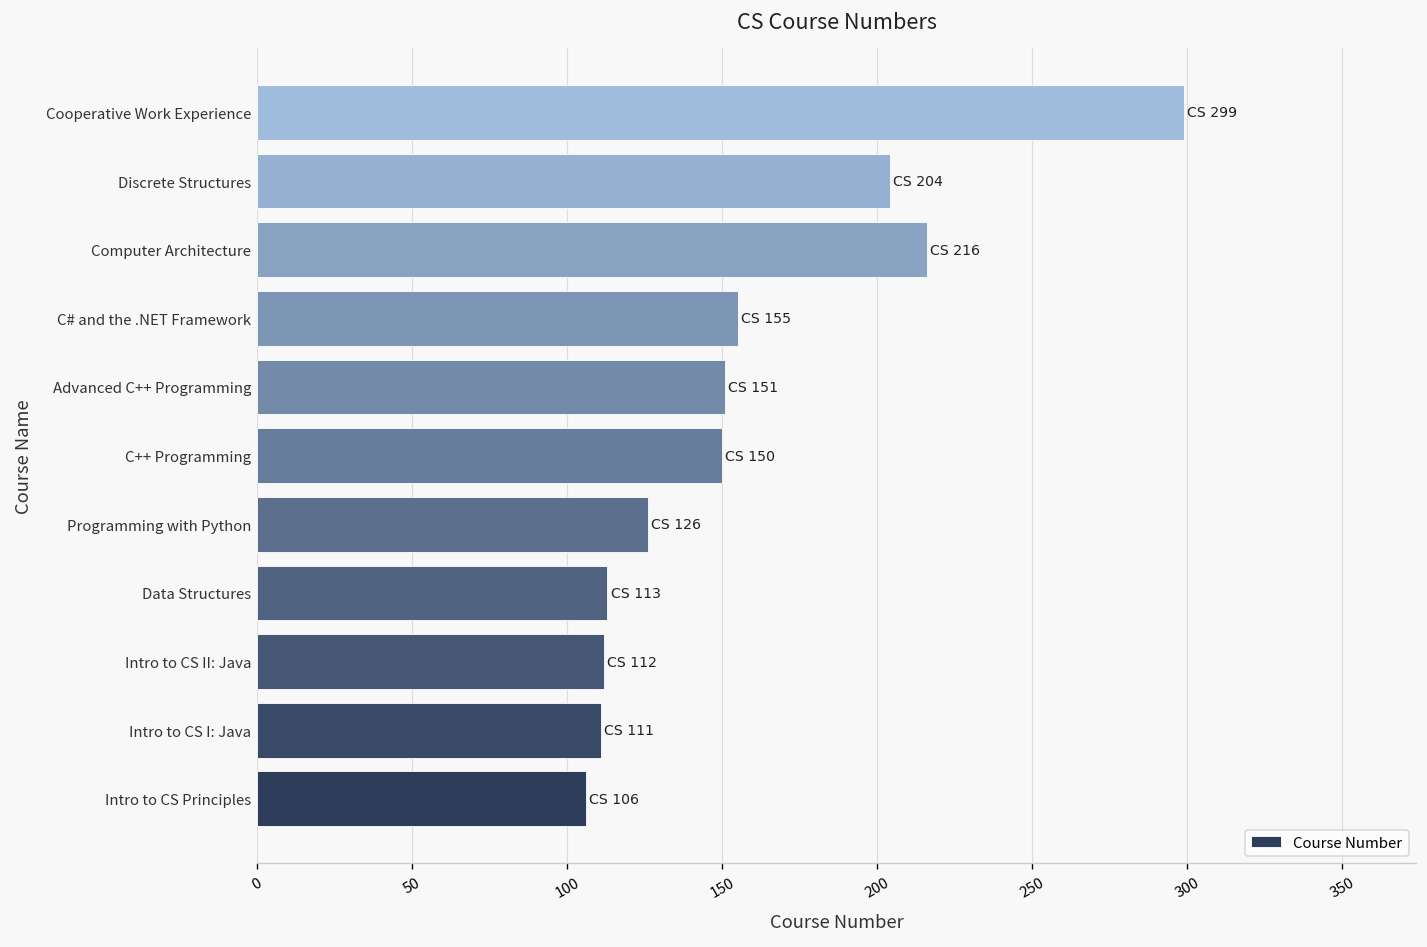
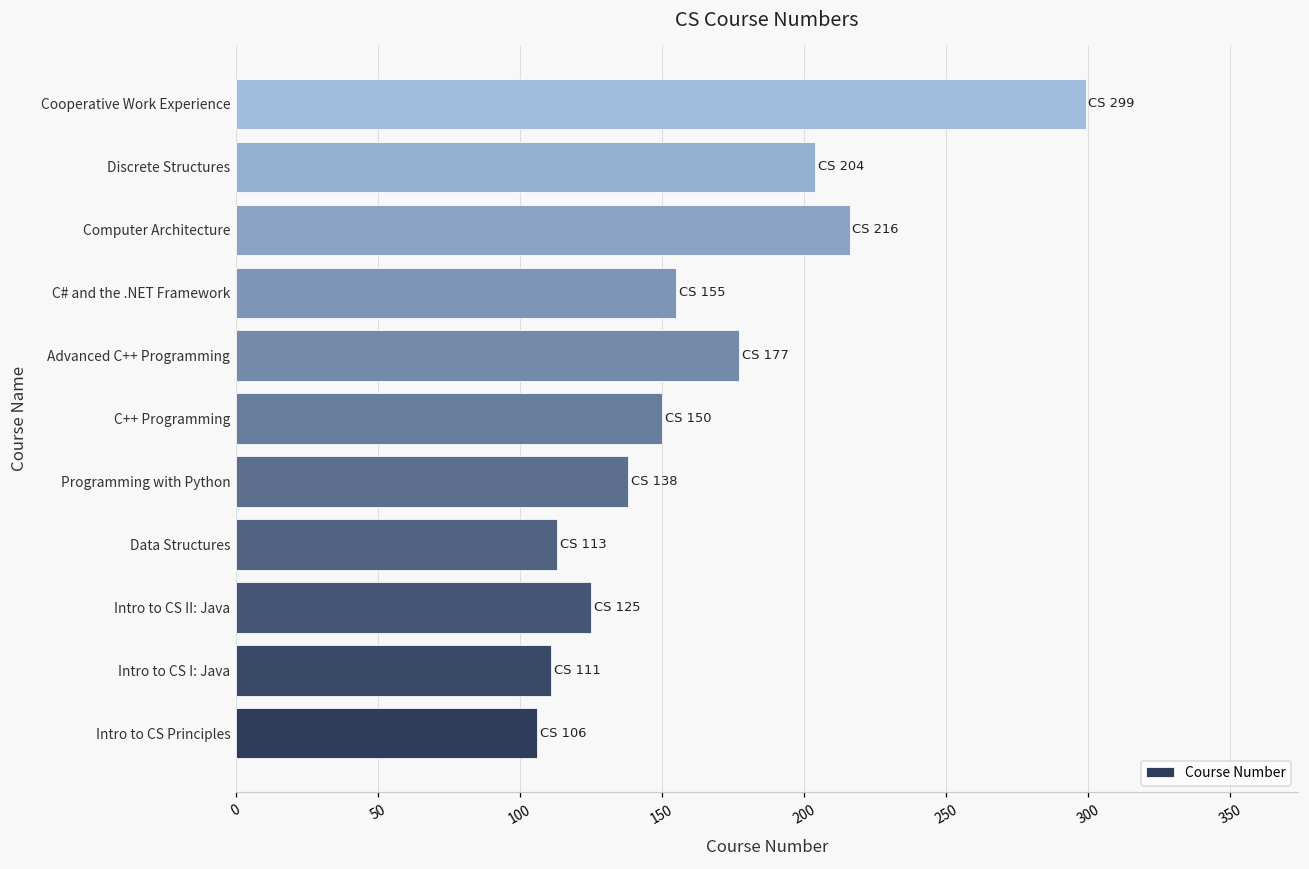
Advanced C++ Programming: 151 -> 177
Programming with Python: 126 -> 138
Intro to CS II: Java: 112 -> 125
